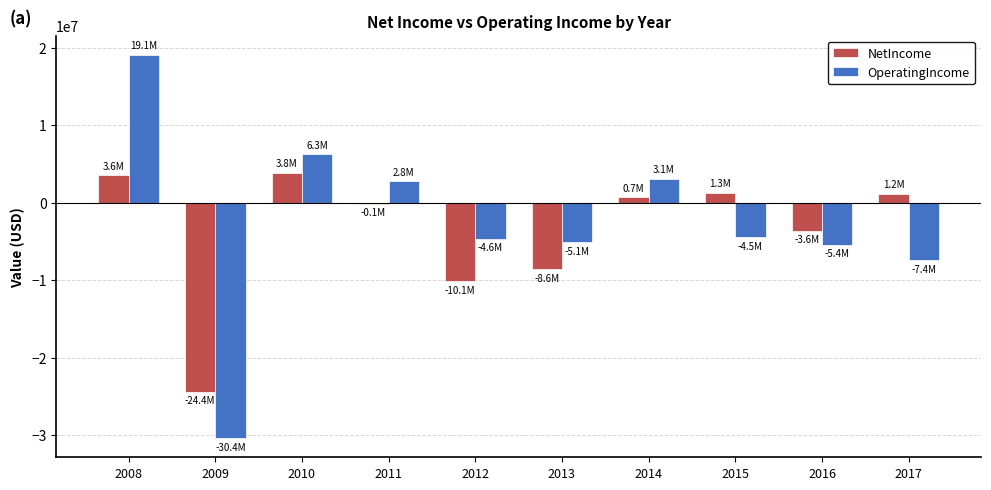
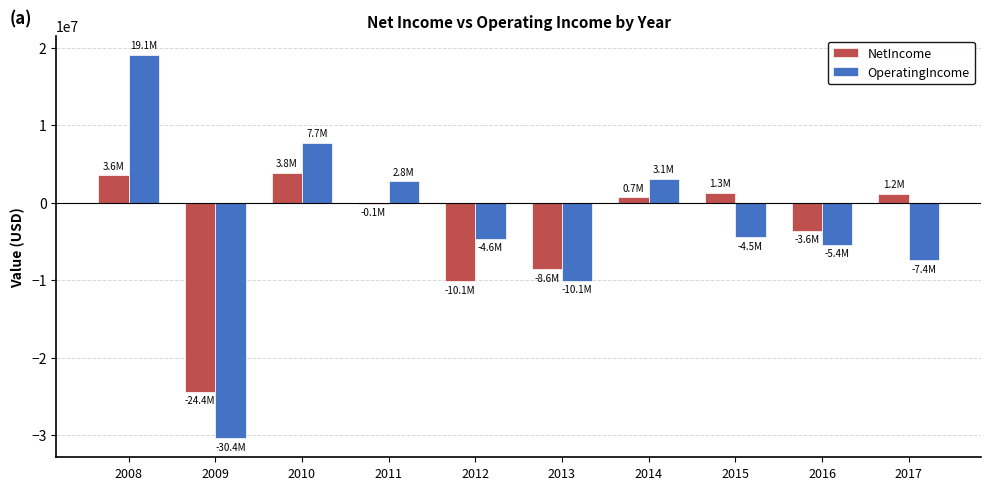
OperatingIncome, 2010: 6.3M -> 7.7M
OperatingIncome, 2013: -5.1M -> -10.1M
